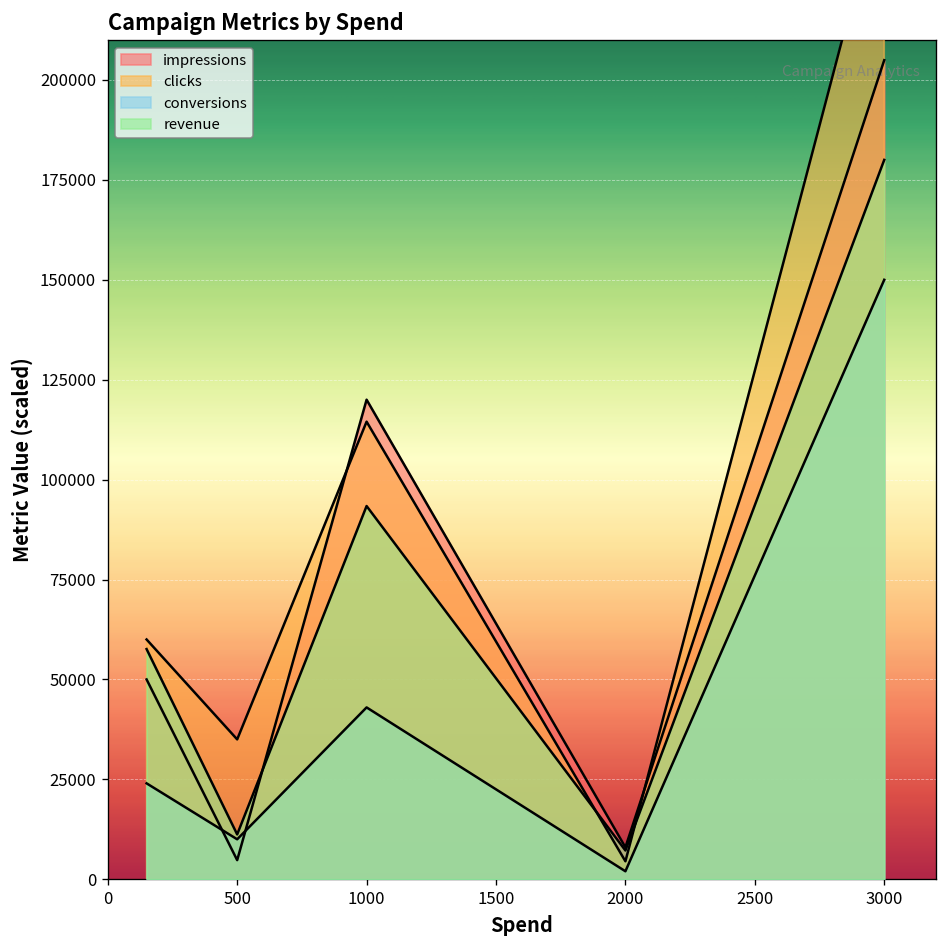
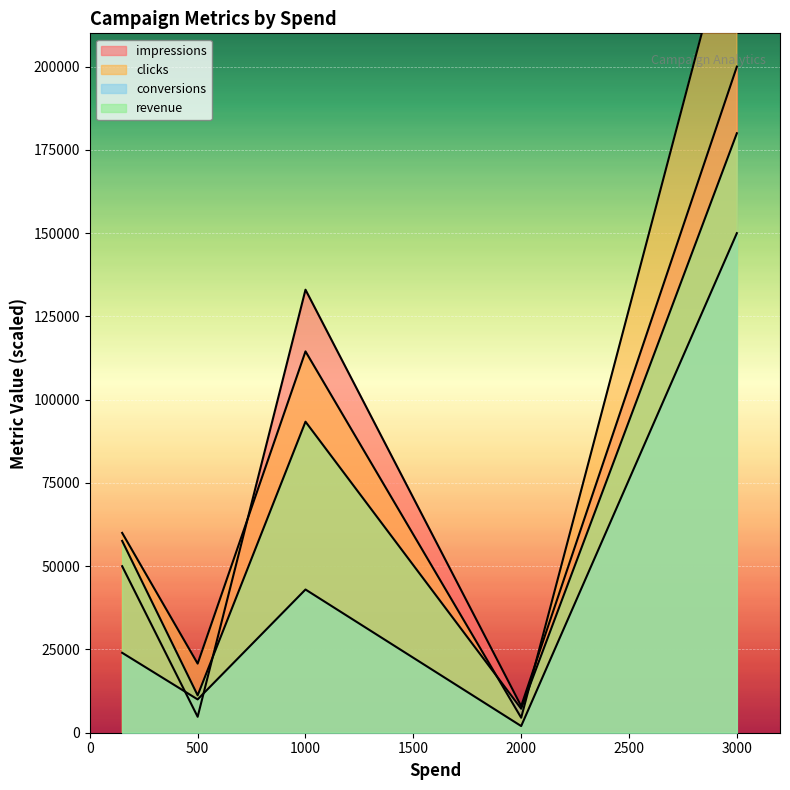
clicks, 500: 35000 -> 21000
impressions, 1000: 120000 -> 133000
impressions, 3000: 205000 -> 200000
